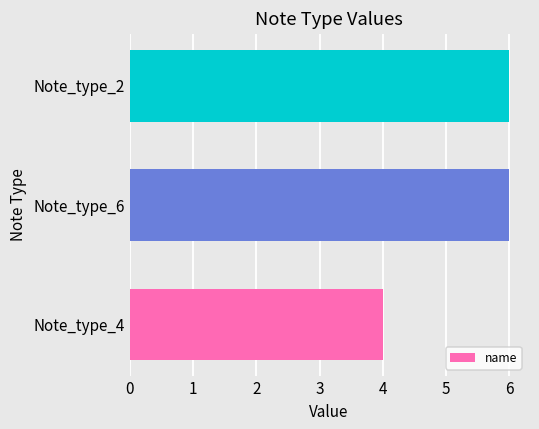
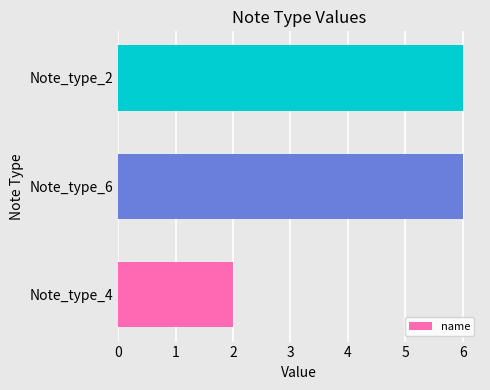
Note_type_4: 4 -> 2
